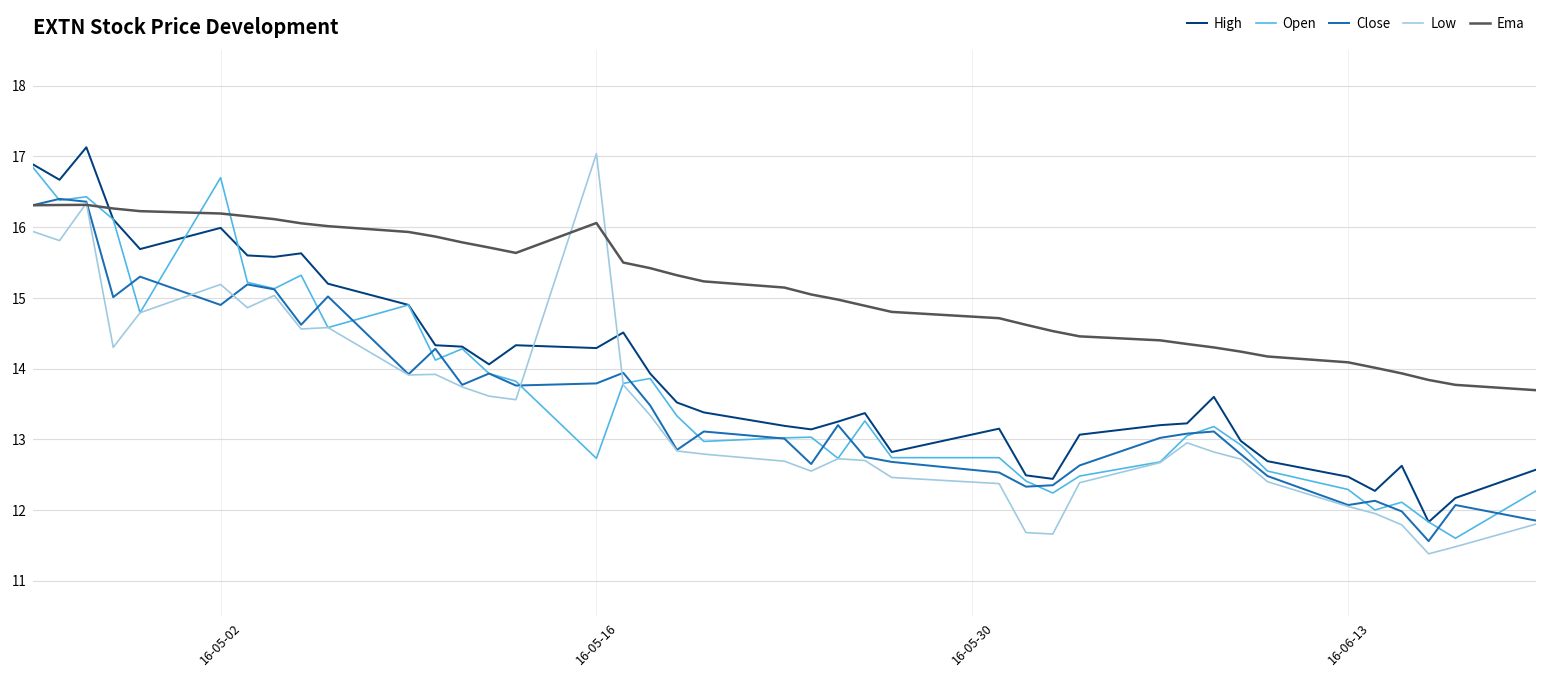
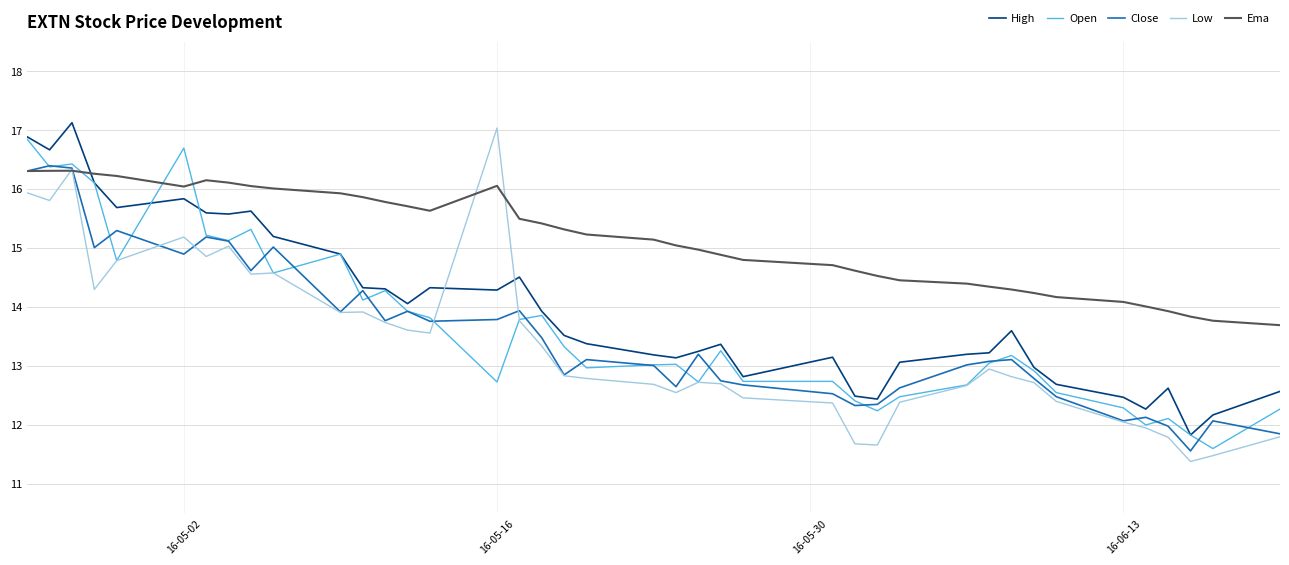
High, 16-05-02: 16.0 -> 15.8
Ema, 16-05-02: 16.2 -> 16.0
